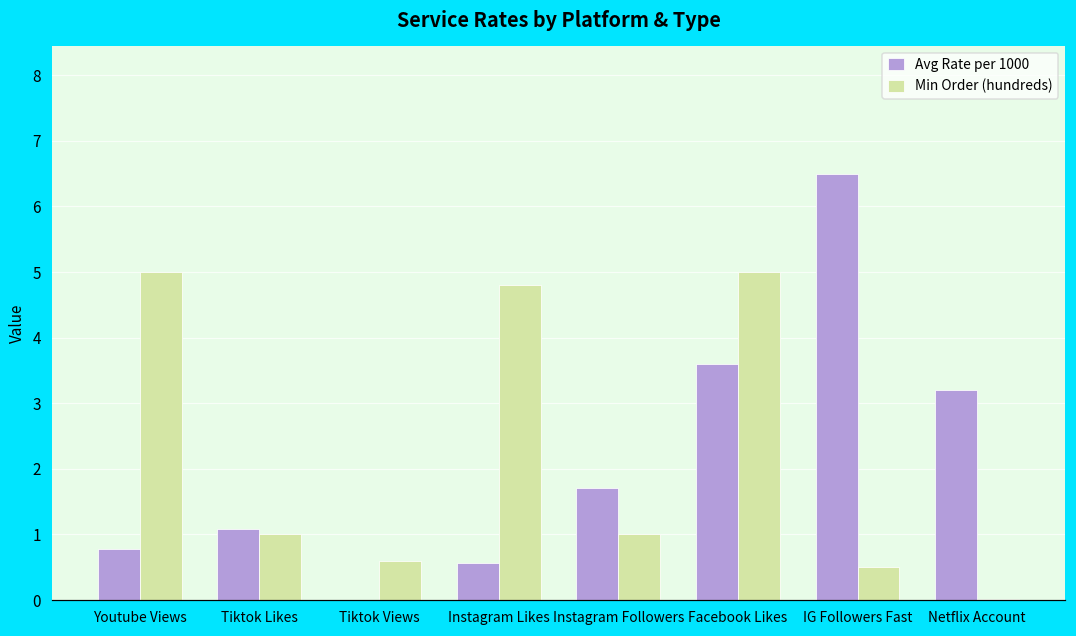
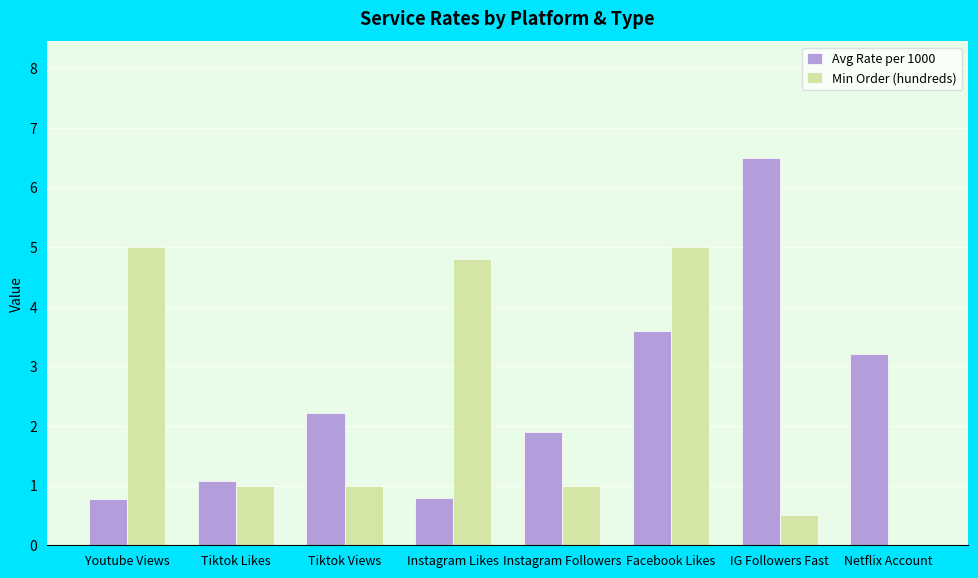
Avg Rate per 1000, Tiktok Views: 0.0 -> 2.2
Min Order (hundreds), Tiktok Views: 0.6 -> 1.0
Avg Rate per 1000, Instagram Likes: 0.6 -> 0.8
Avg Rate per 1000, Instagram Followers: 1.7 -> 1.9
